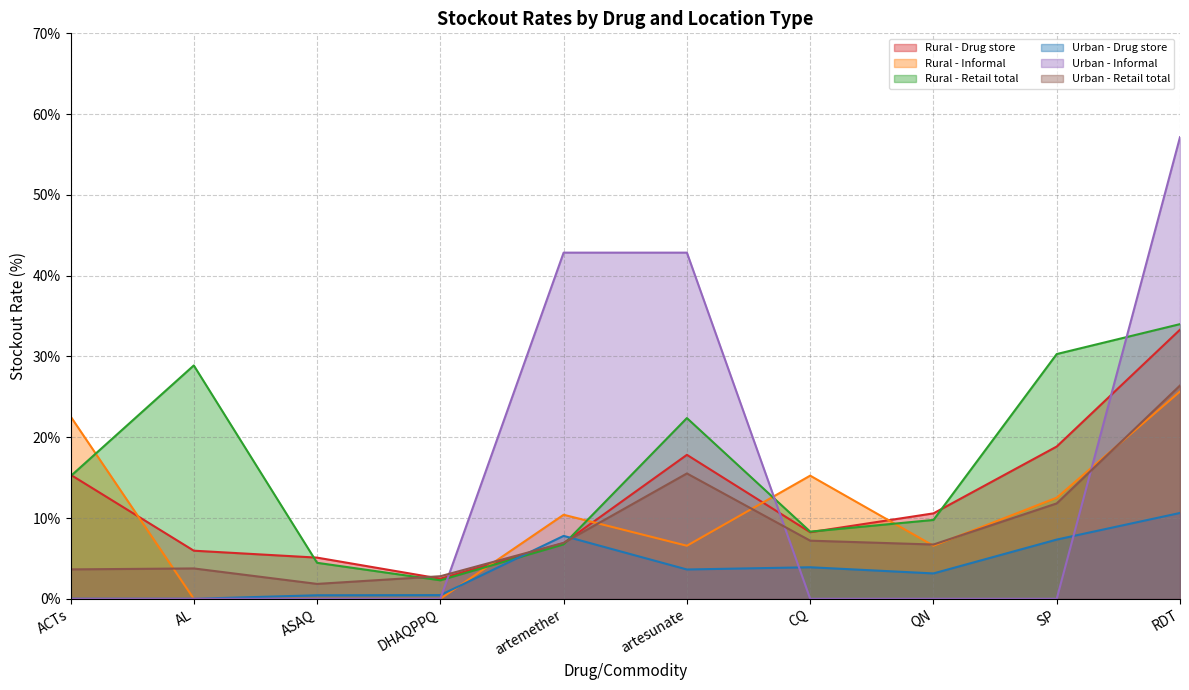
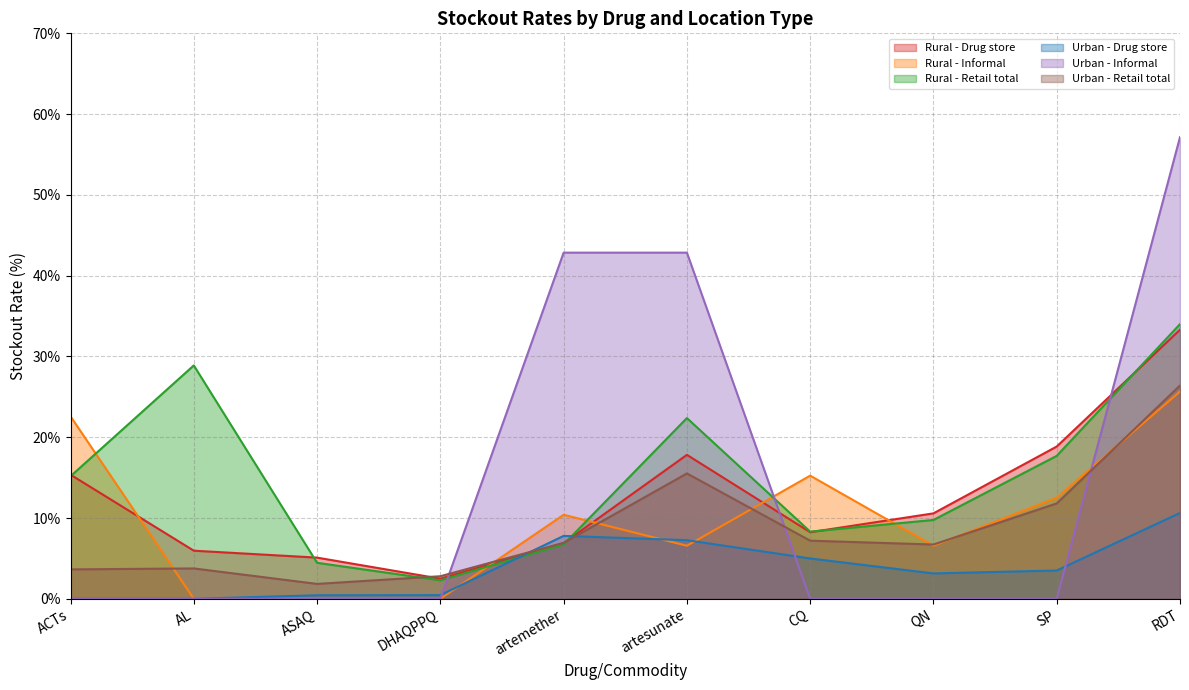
Urban - Drug store, artesunate: 4% -> 7%
Urban - Drug store, CQ: 4% -> 5%
Rural - Retail total, SP: 30% -> 18%
Urban - Drug store, SP: 7% -> 4%
